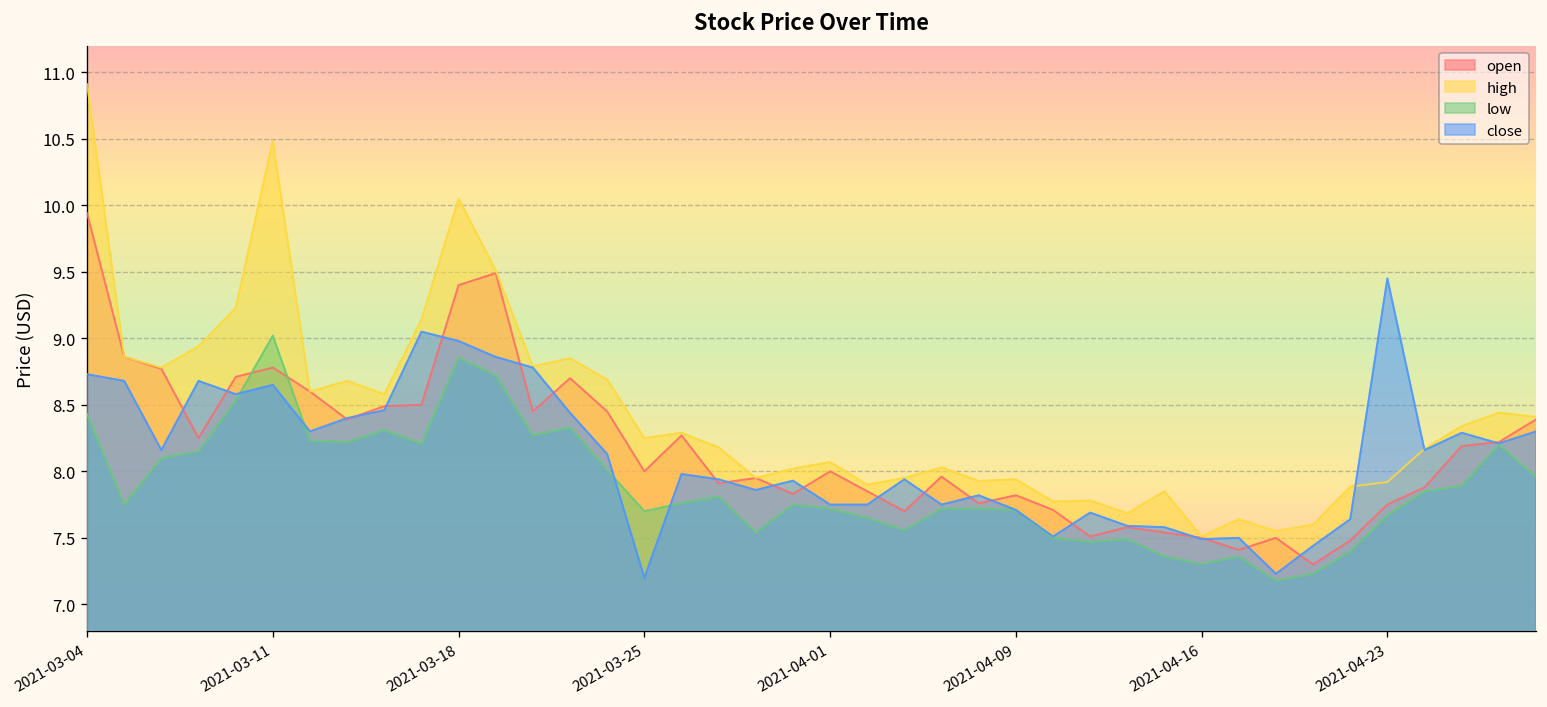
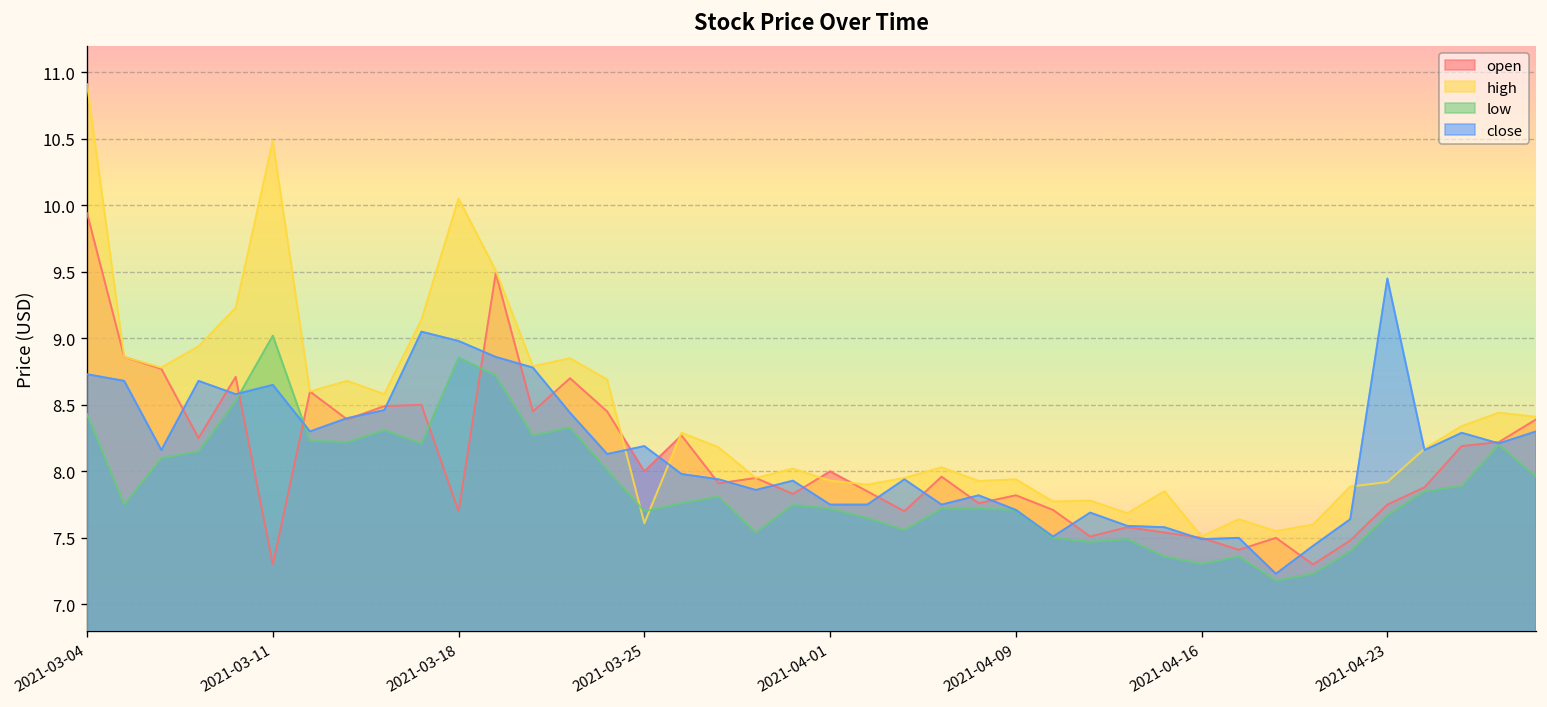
open, 2021-03-11: 8.78 -> 7.30
open, 2021-03-18: 9.4 -> 7.7
high, 2021-03-25: 8.25 -> 7.61
close, 2021-03-25: 7.20 -> 8.19
high, 2021-04-01: 8.07 -> 7.93
